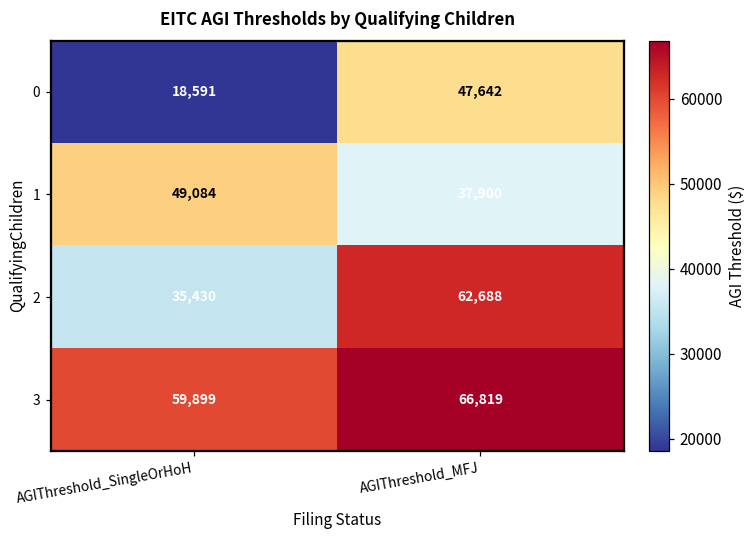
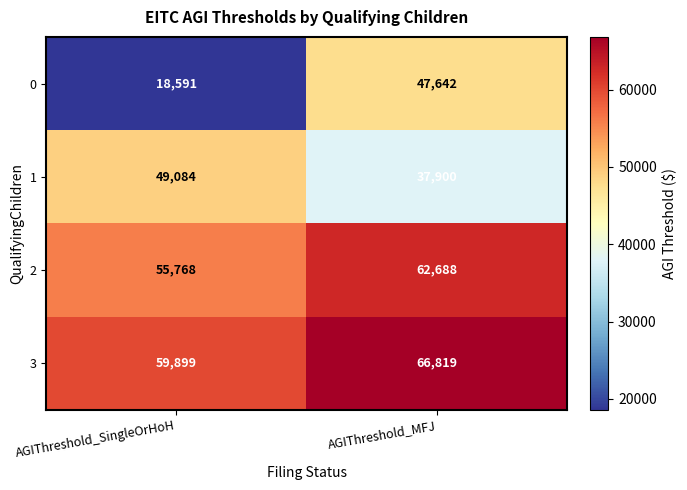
2, AGIThreshold_SingleOrHoH: 35,430 -> 55,768
